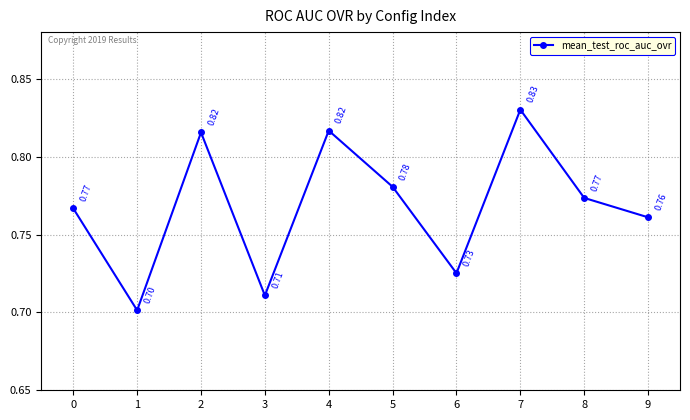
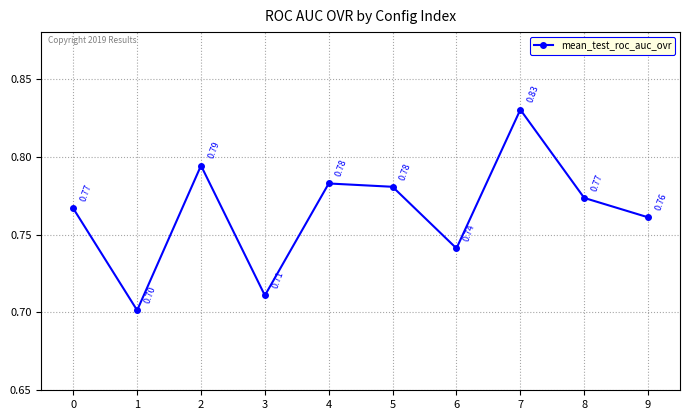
2: 0.82 -> 0.79
4: 0.82 -> 0.78
6: 0.73 -> 0.74
